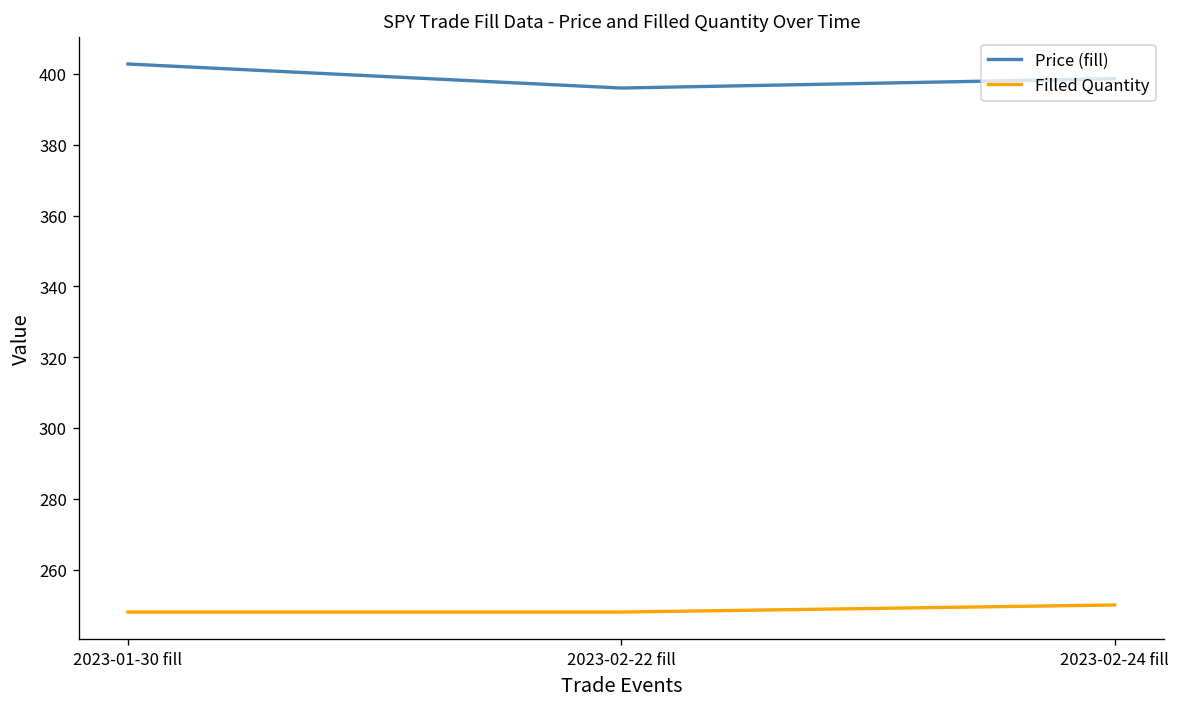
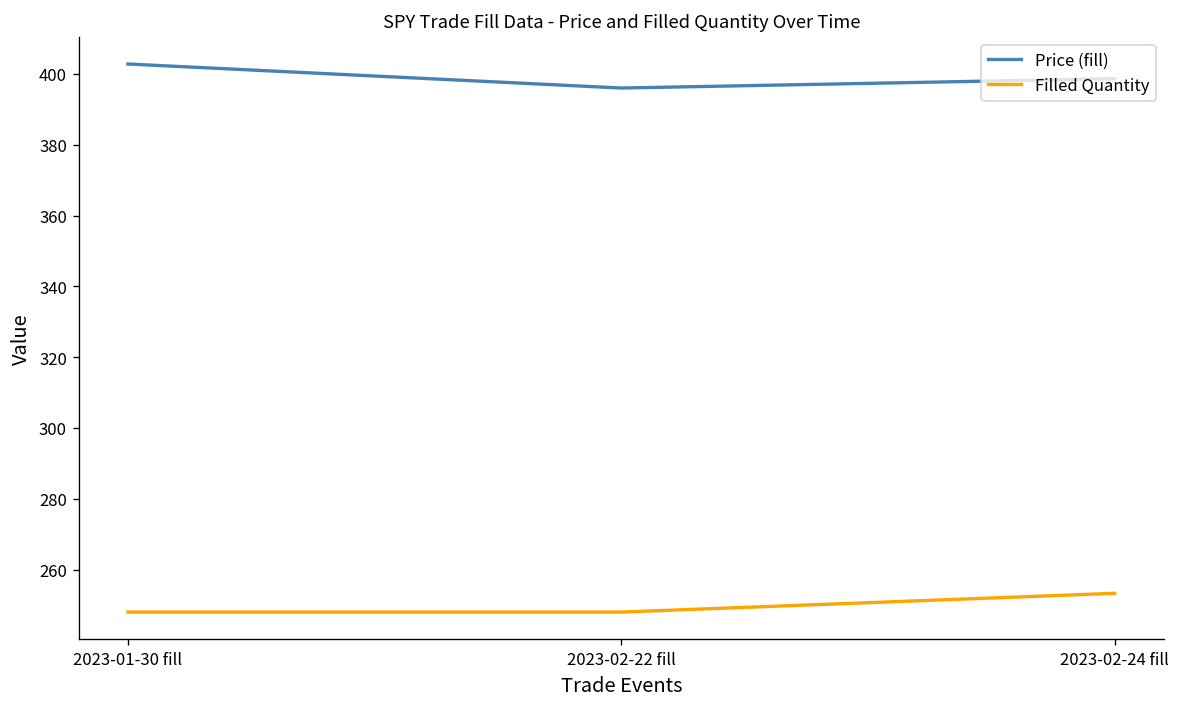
Filled Quantity, 2023-02-24 fill: 250 -> 253
